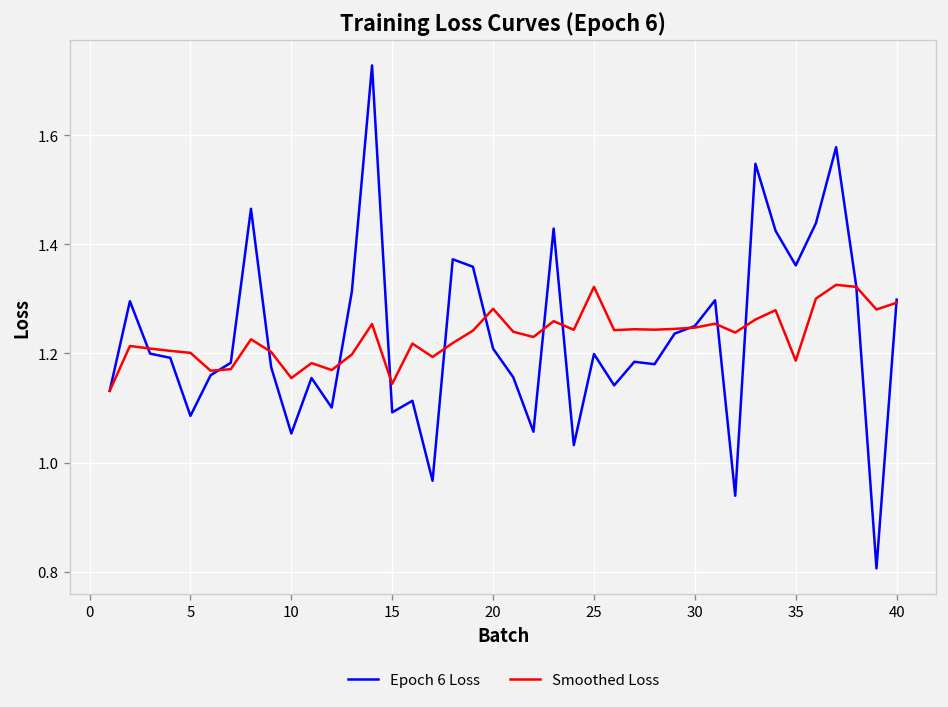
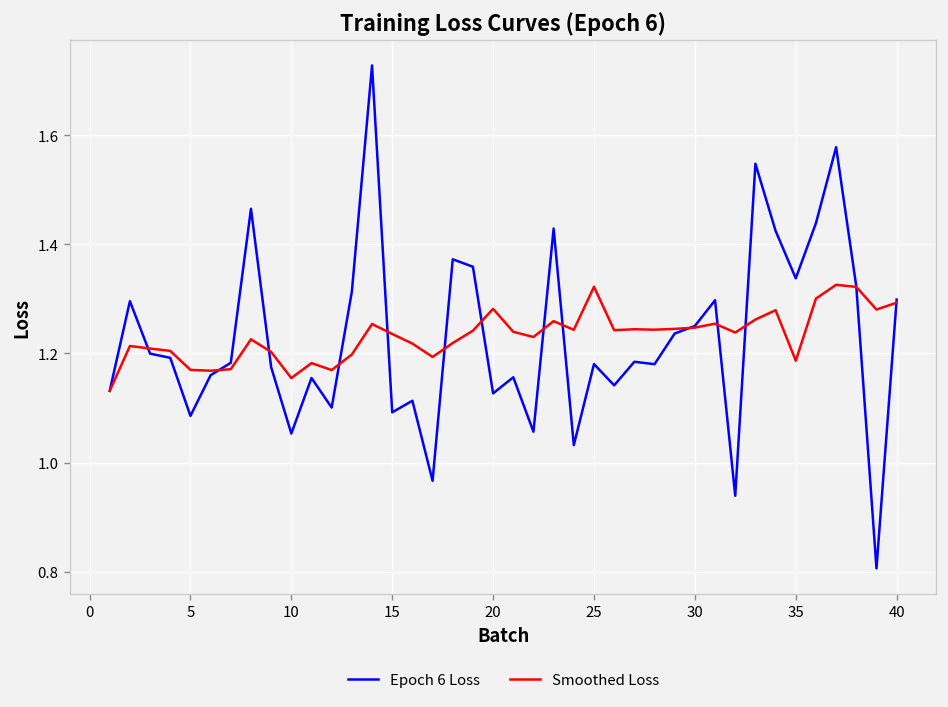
Smoothed Loss, 5: 1.20 -> 1.17
Smoothed Loss, 15: 1.14 -> 1.24
Epoch 6 Loss, 20: 1.21 -> 1.13
Epoch 6 Loss, 25: 1.20 -> 1.18
Epoch 6 Loss, 35: 1.36 -> 1.34
